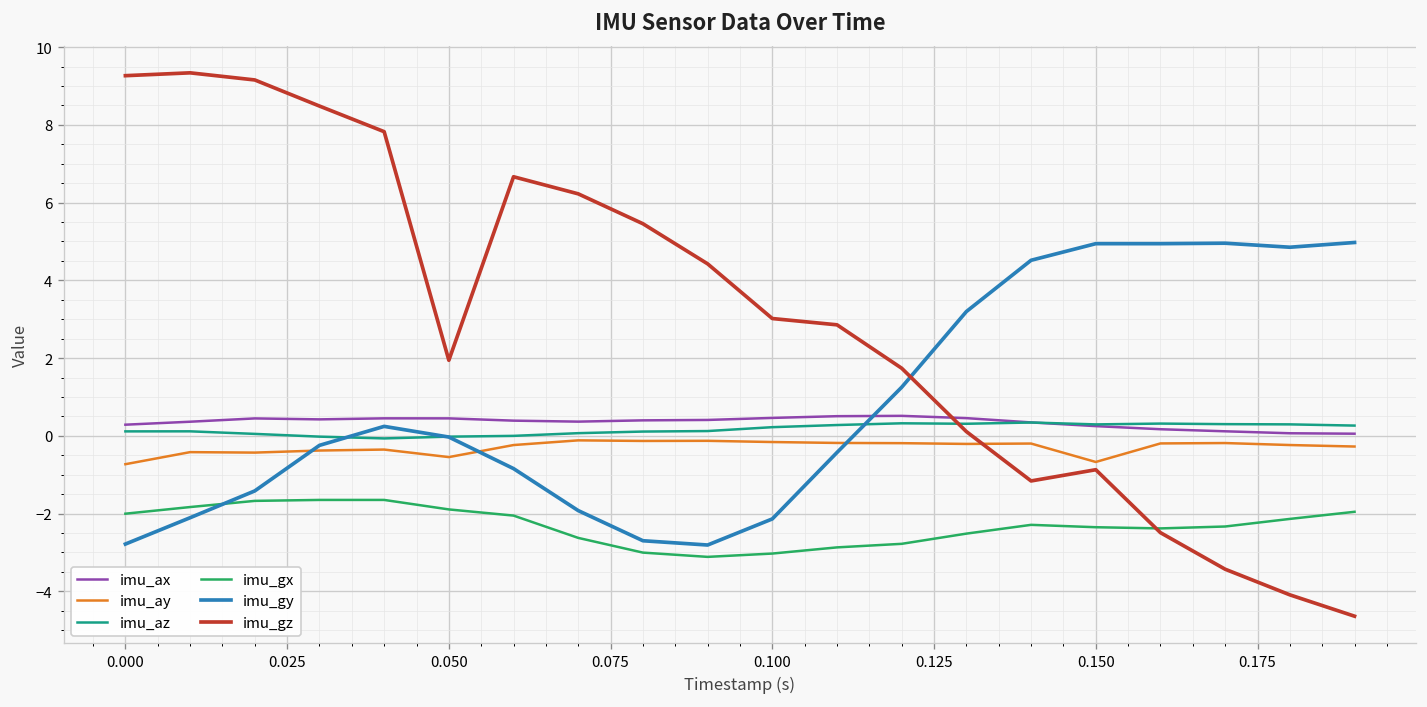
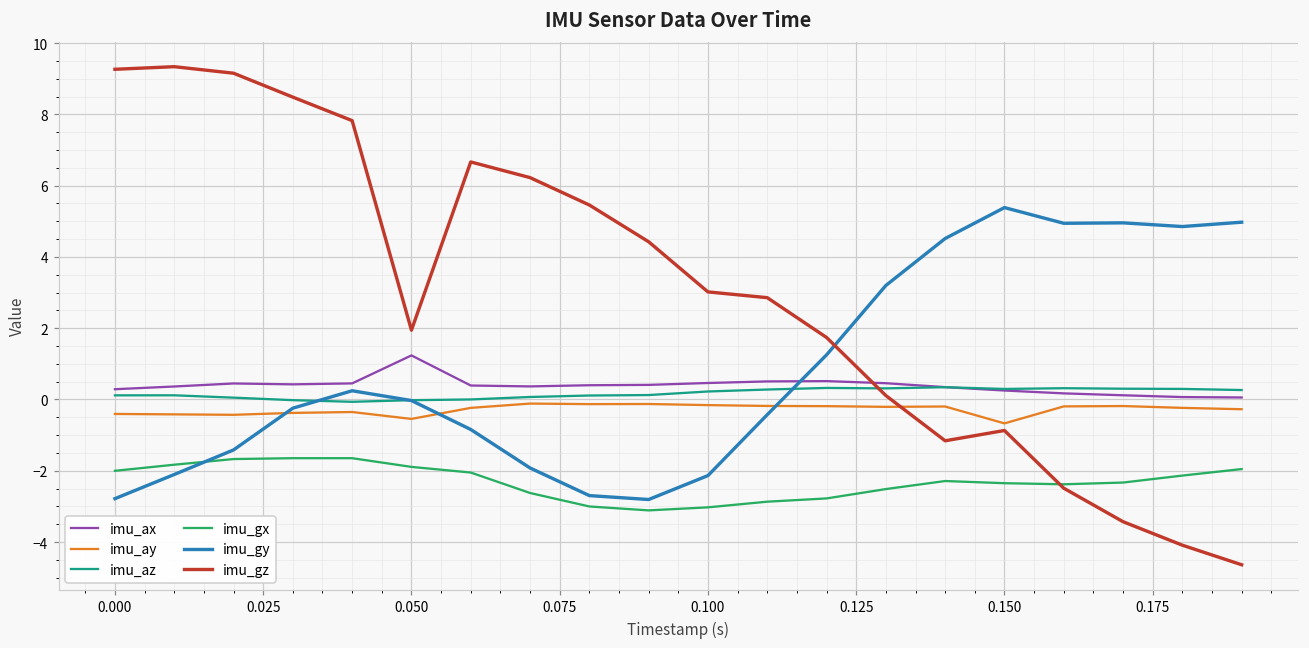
imu_ay, 0.000: -0.7 -> -0.4
imu_ax, 0.050: 0.5 -> 1.2
imu_gy, 0.150: 4.9 -> 5.4
